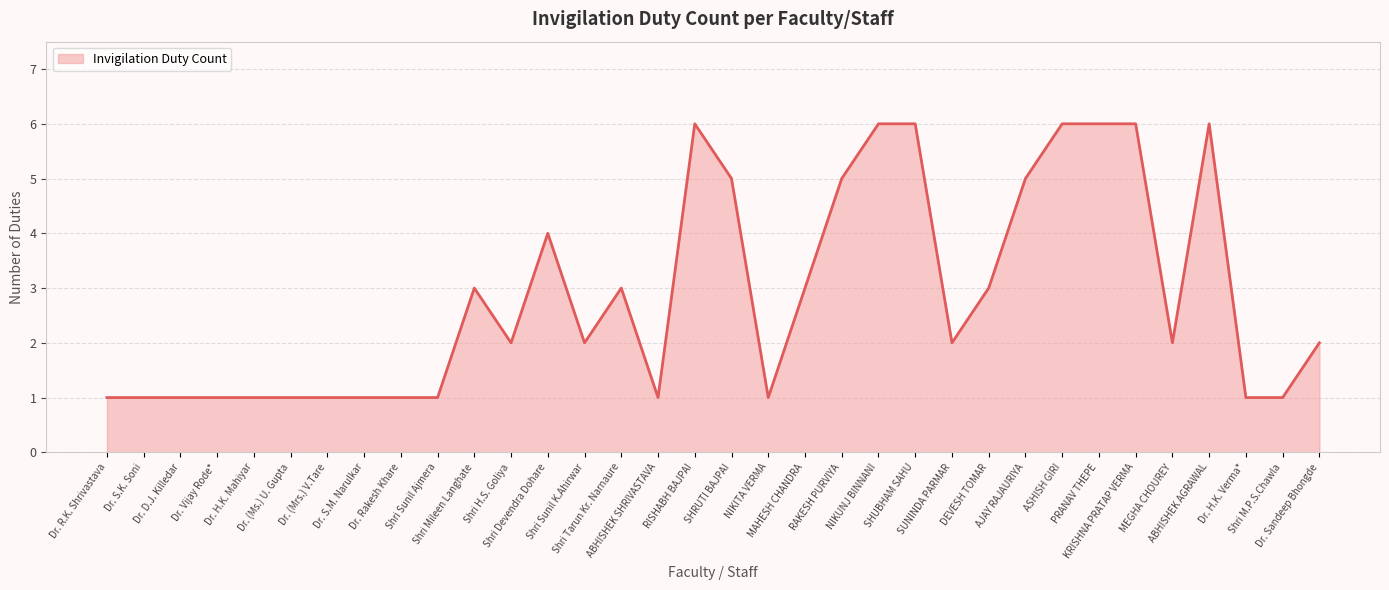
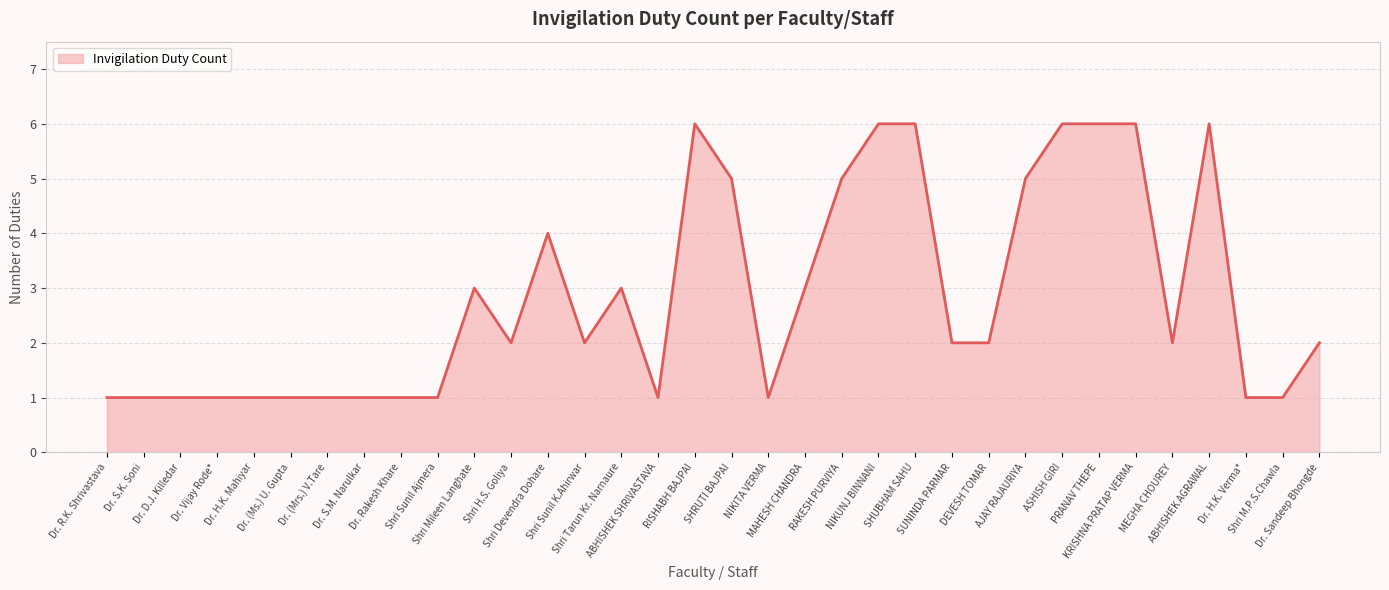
DEVESH TOMAR: 3 -> 2
